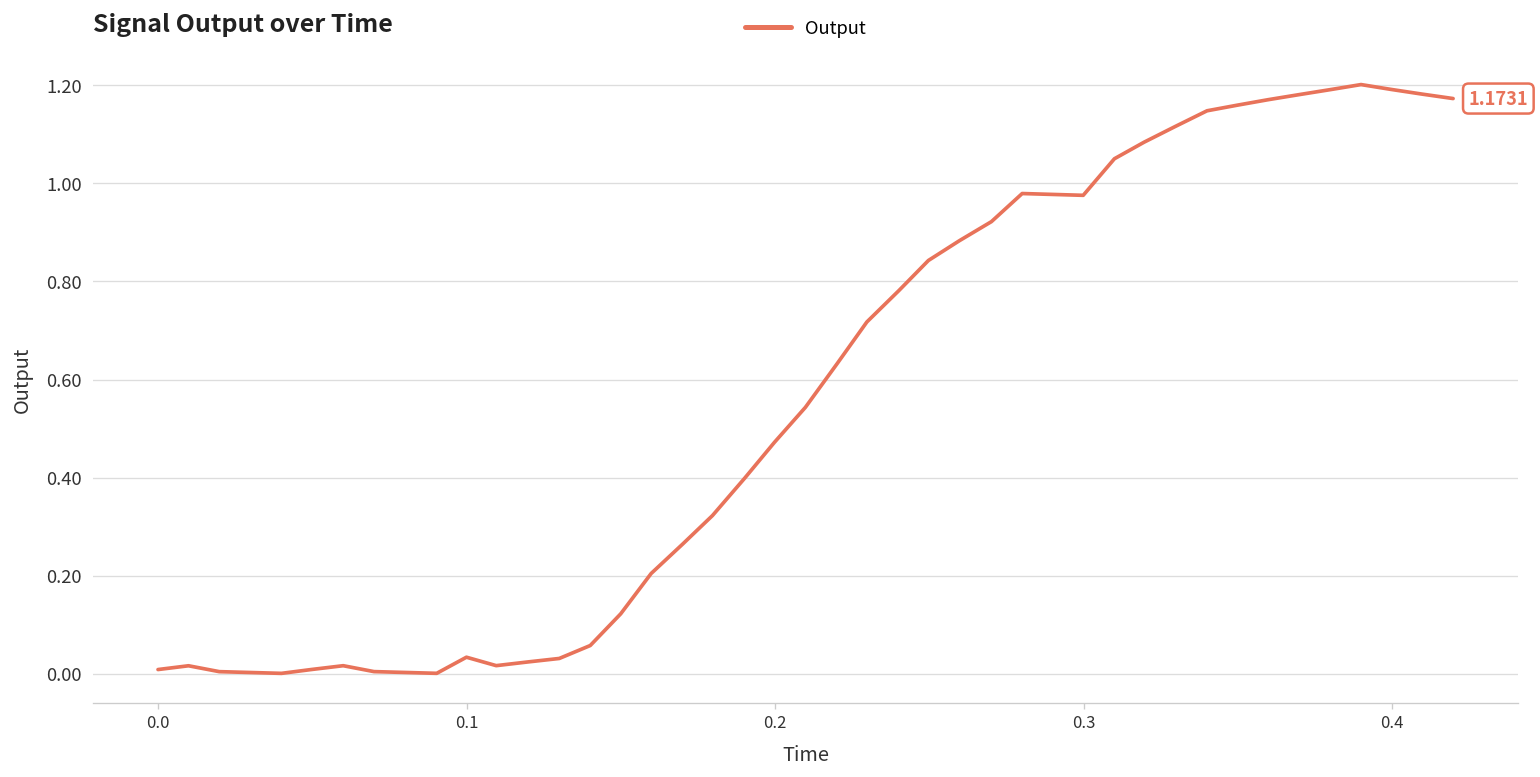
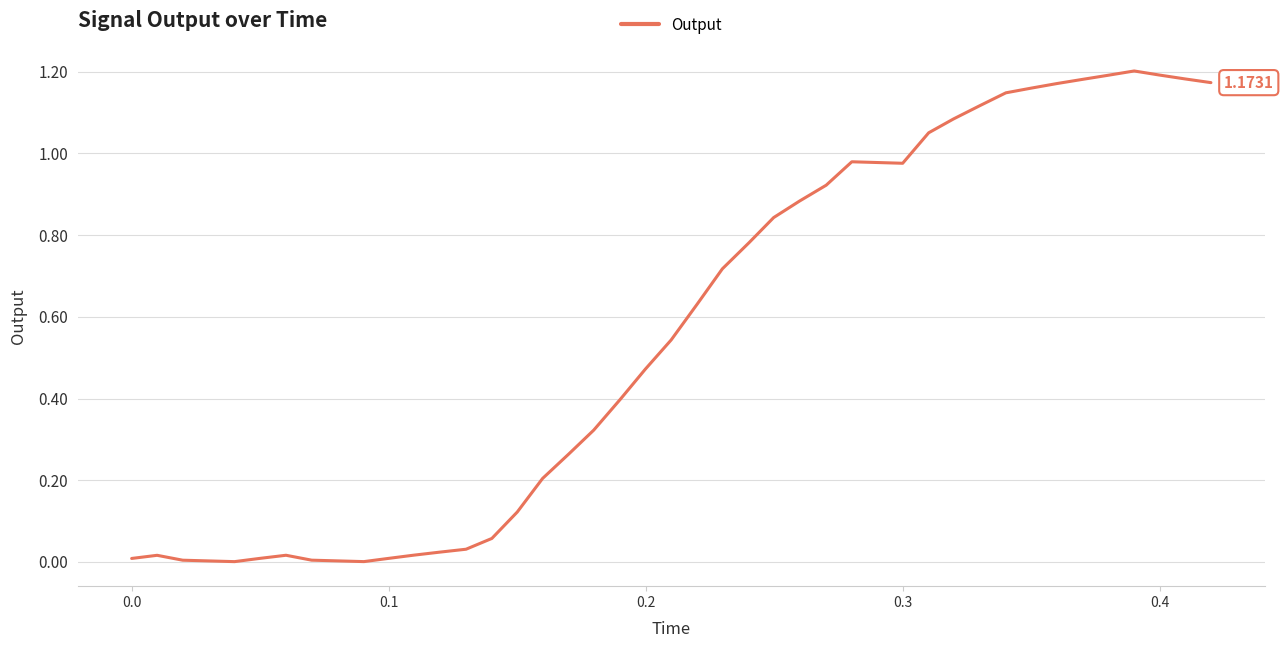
0.1: 0.03 -> 0.01
